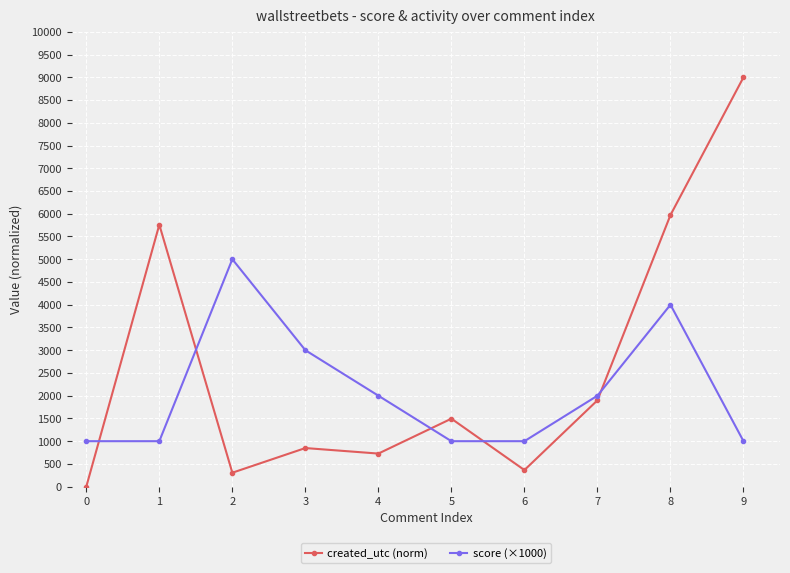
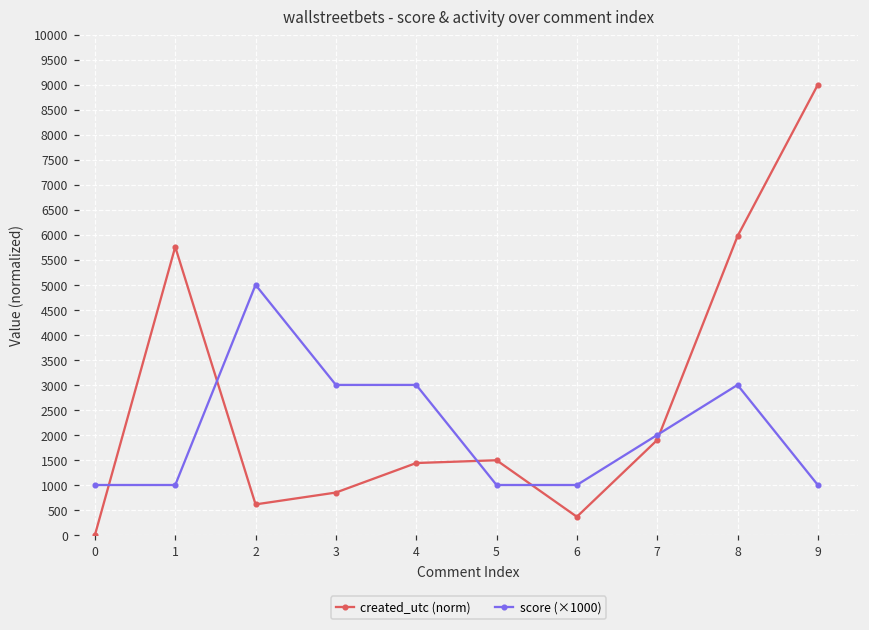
created_utc (norm), 2: 300 -> 600
created_utc (norm), 4: 700 -> 1400
score (×1000), 4: 2000 -> 3000
score (×1000), 8: 4000 -> 3000
